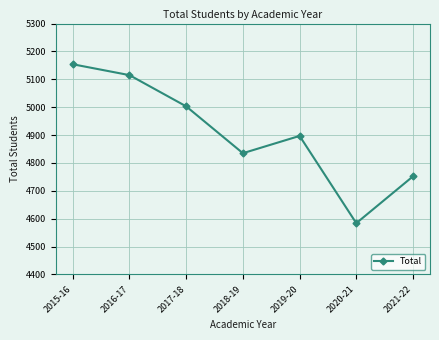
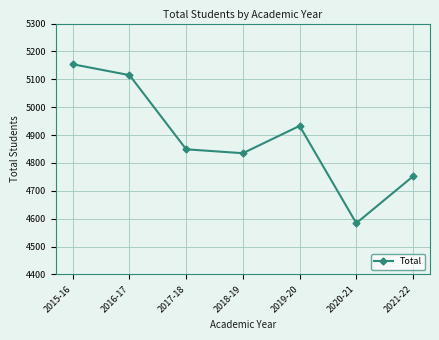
2017-18: 5000 -> 4850
2019-20: 4900 -> 4930
